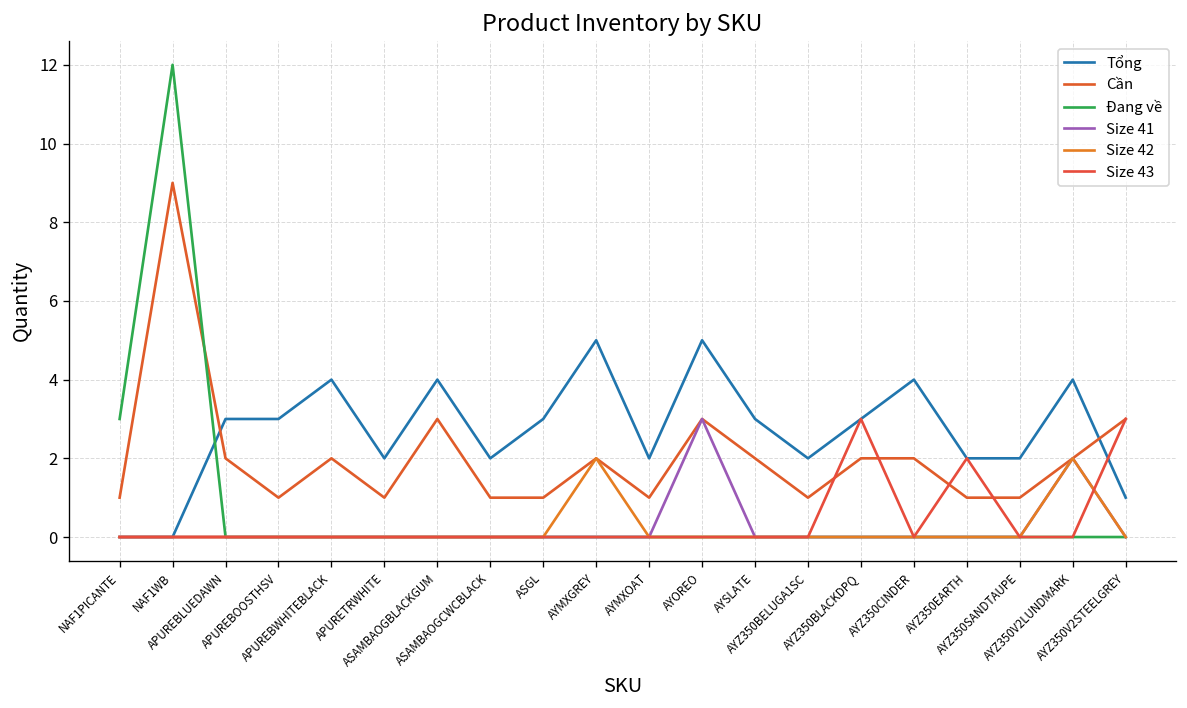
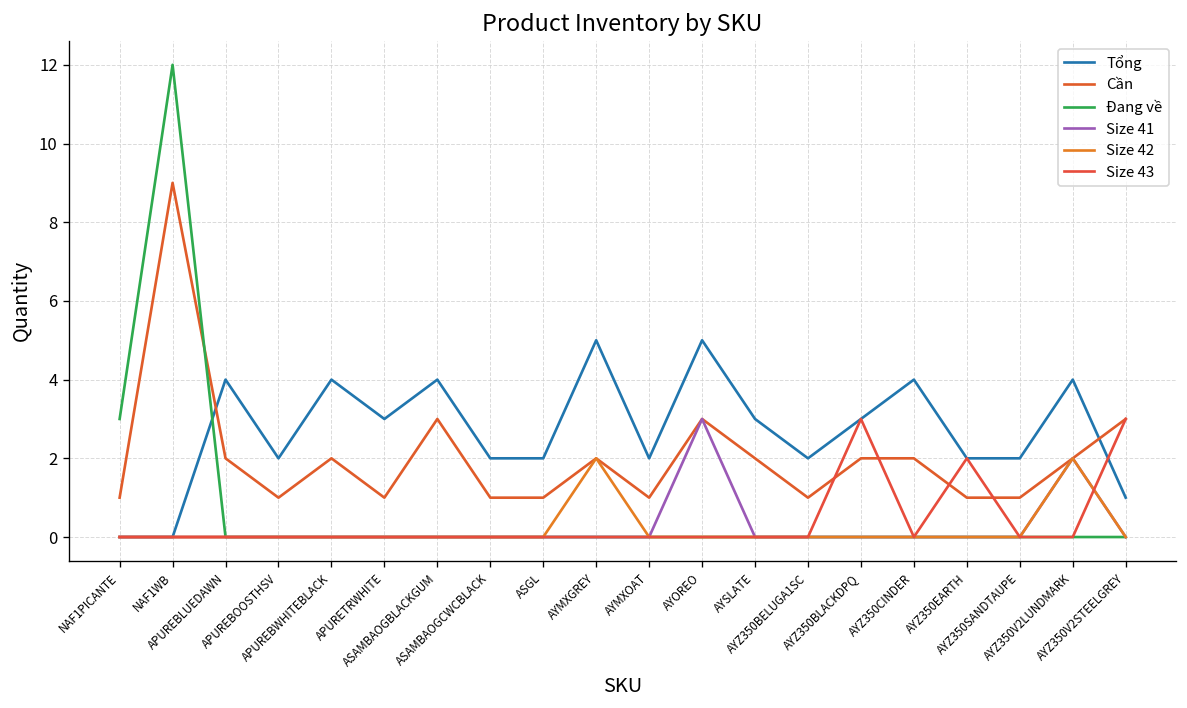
Tổng, APUREBLUEDAWN: 3 -> 4
Tổng, APUREBOOSTHSV: 3 -> 2
Tổng, APURETRWHITE: 2 -> 3
Tổng, ASGL: 3 -> 2
